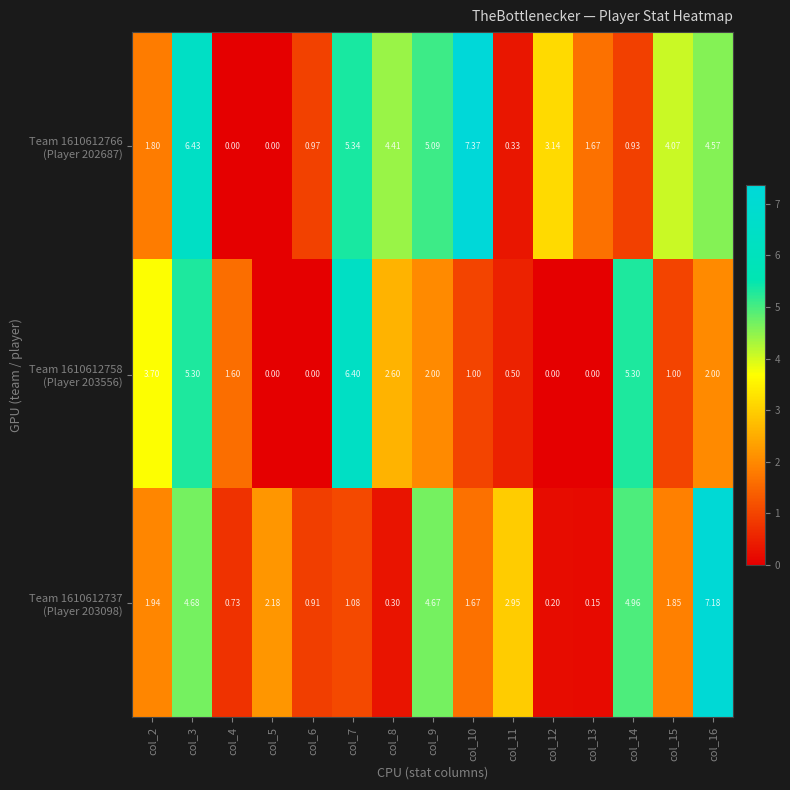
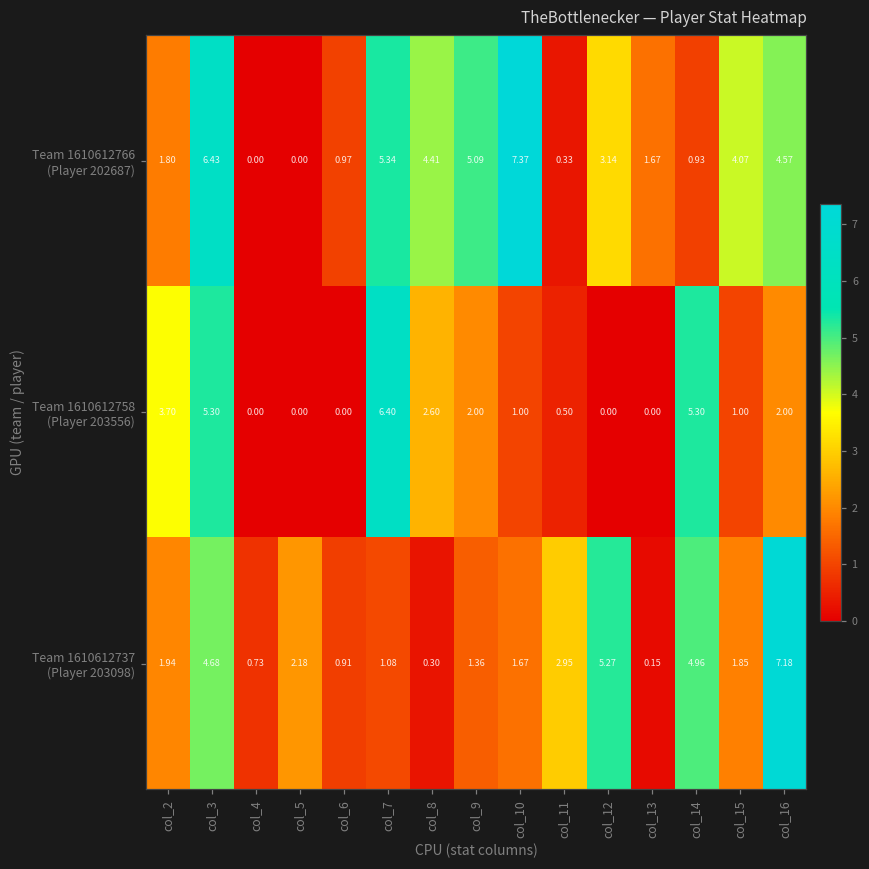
Team 1610612758 (Player 203556), col_4: 1.60 -> 0.00
Team 1610612737 (Player 203098), col_9: 4.67 -> 1.36
Team 1610612737 (Player 203098), col_12: 0.20 -> 5.27
